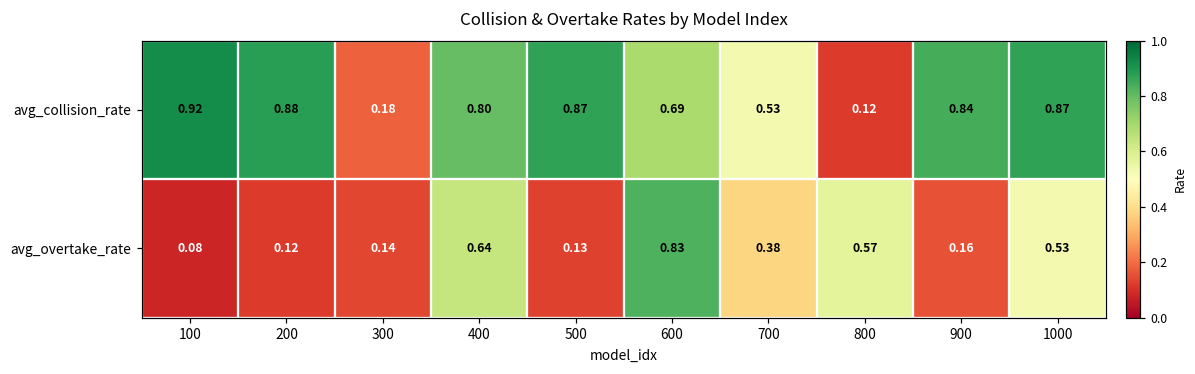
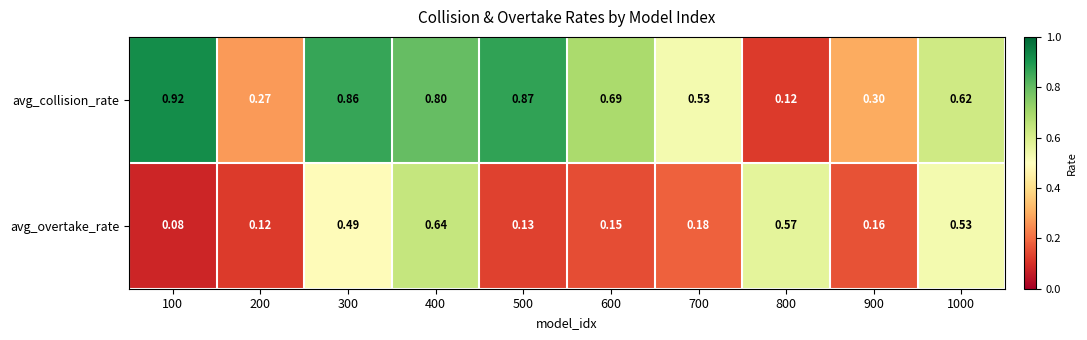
avg_collision_rate, 200: 0.88 -> 0.27
avg_collision_rate, 300: 0.18 -> 0.86
avg_collision_rate, 900: 0.84 -> 0.30
avg_collision_rate, 1000: 0.87 -> 0.62
avg_overtake_rate, 300: 0.14 -> 0.49
avg_overtake_rate, 600: 0.83 -> 0.15
avg_overtake_rate, 700: 0.38 -> 0.18
